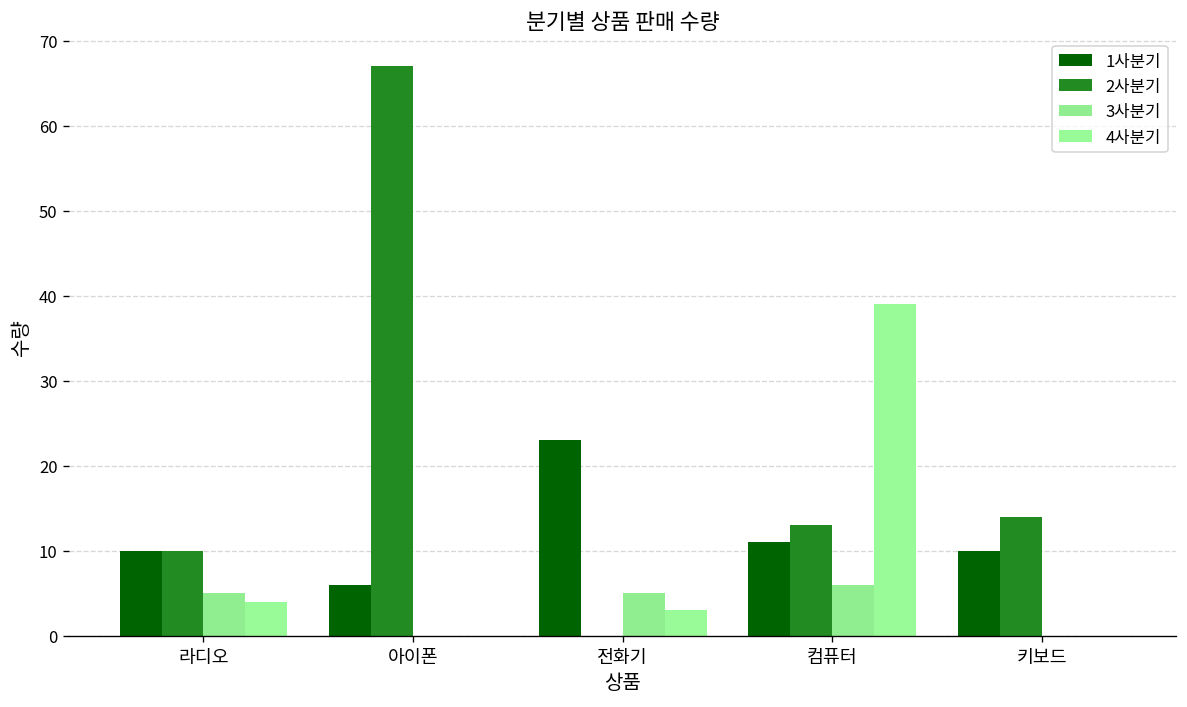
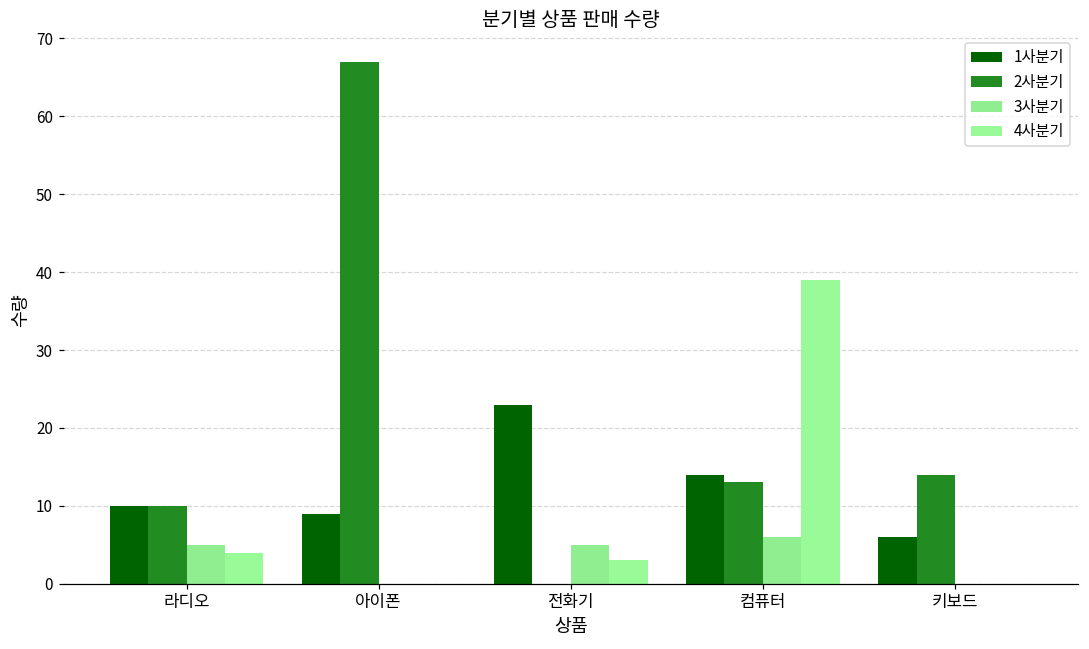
1사분기, 아이폰: 6 -> 9
1사분기, 컴퓨터: 11 -> 14
1사분기, 키보드: 10 -> 6
